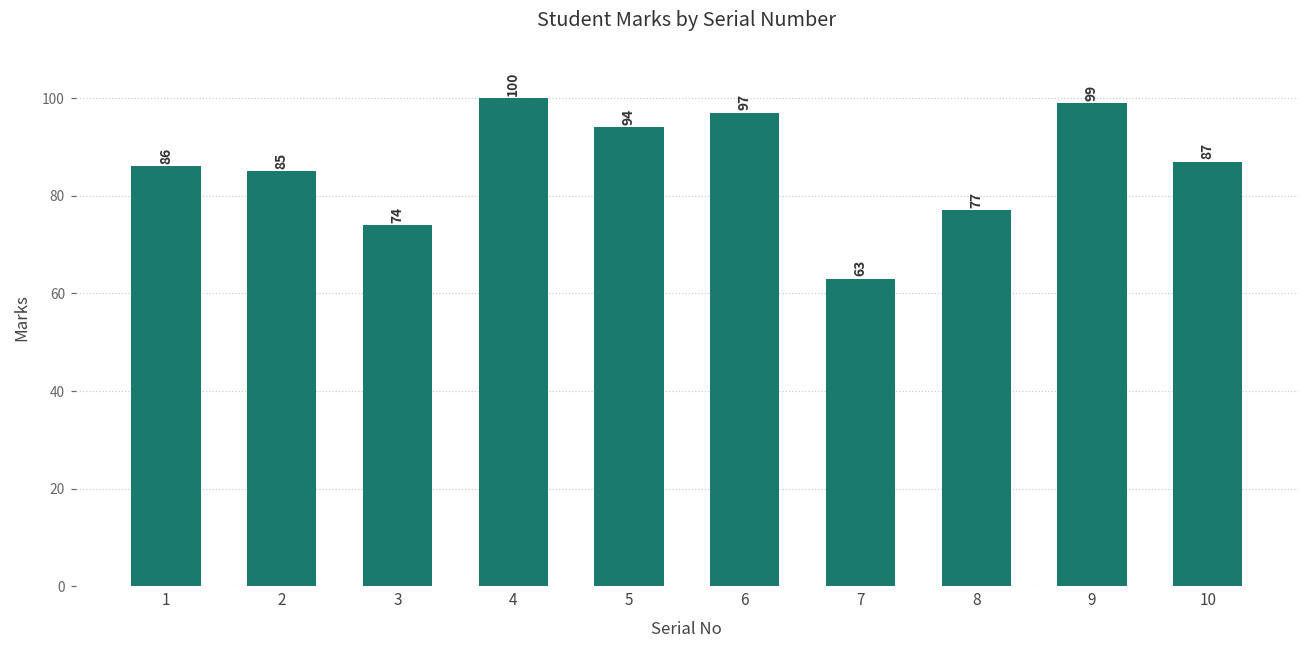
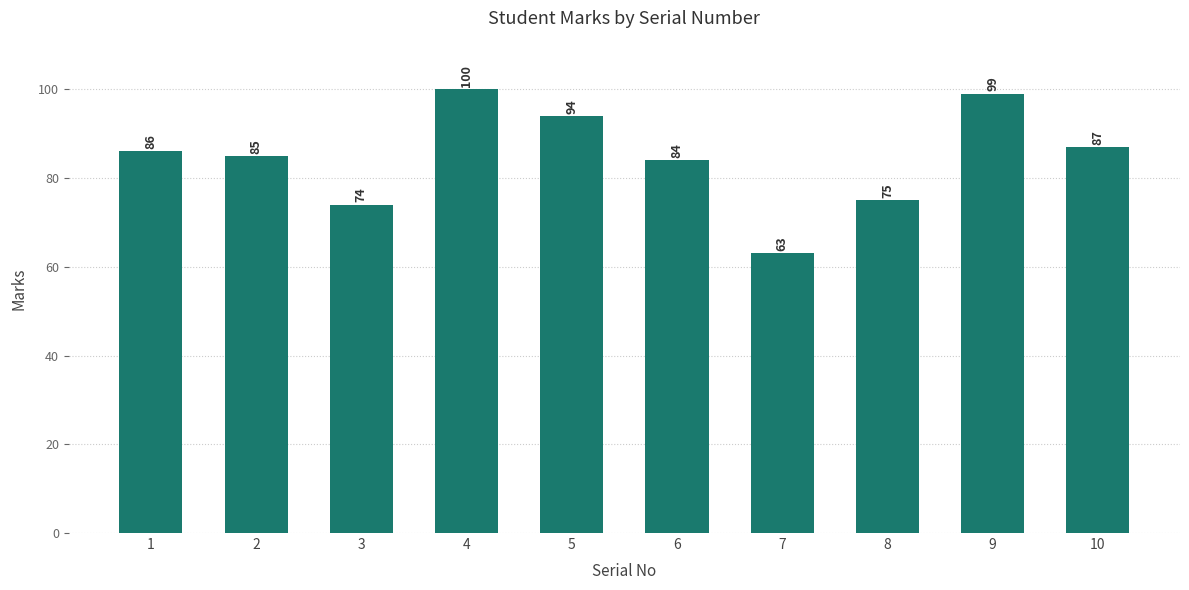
6: 97 -> 84
8: 77 -> 75
